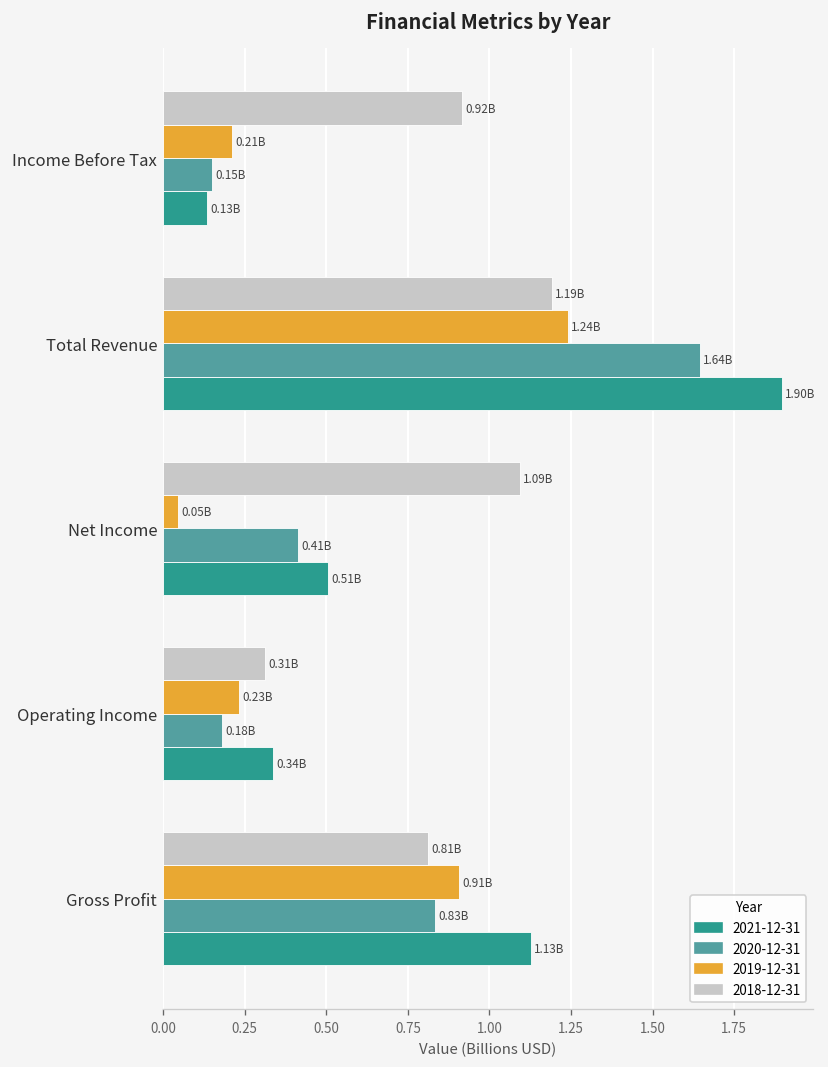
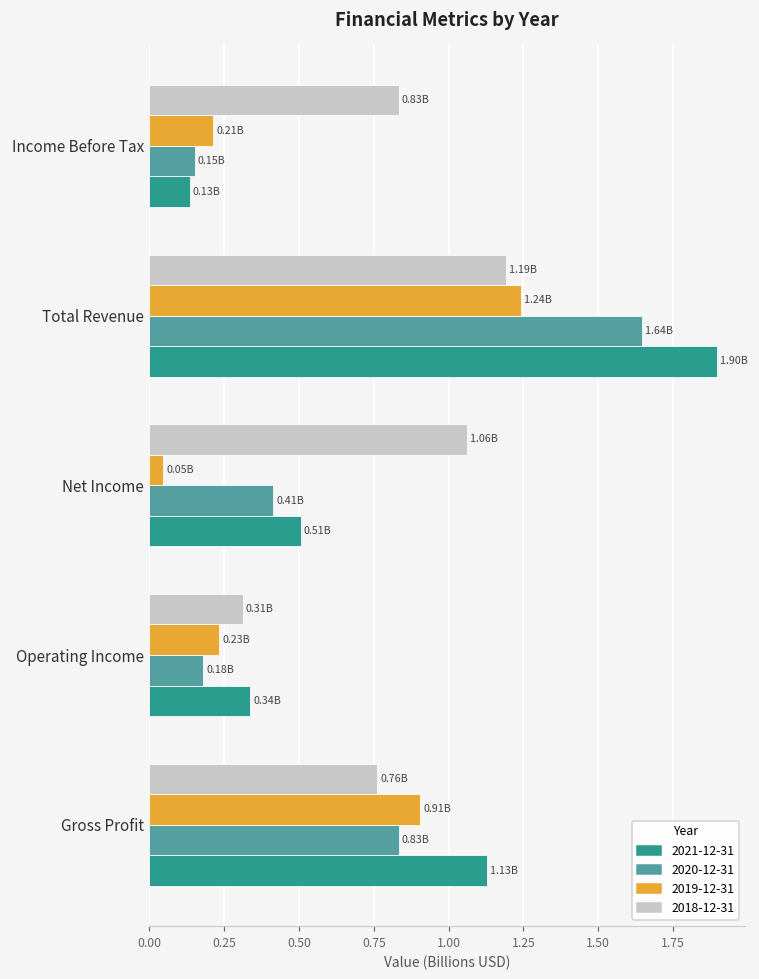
2018-12-31, Income Before Tax: 0.92B -> 0.83B
2018-12-31, Net Income: 1.09B -> 1.06B
2018-12-31, Gross Profit: 0.81B -> 0.76B
